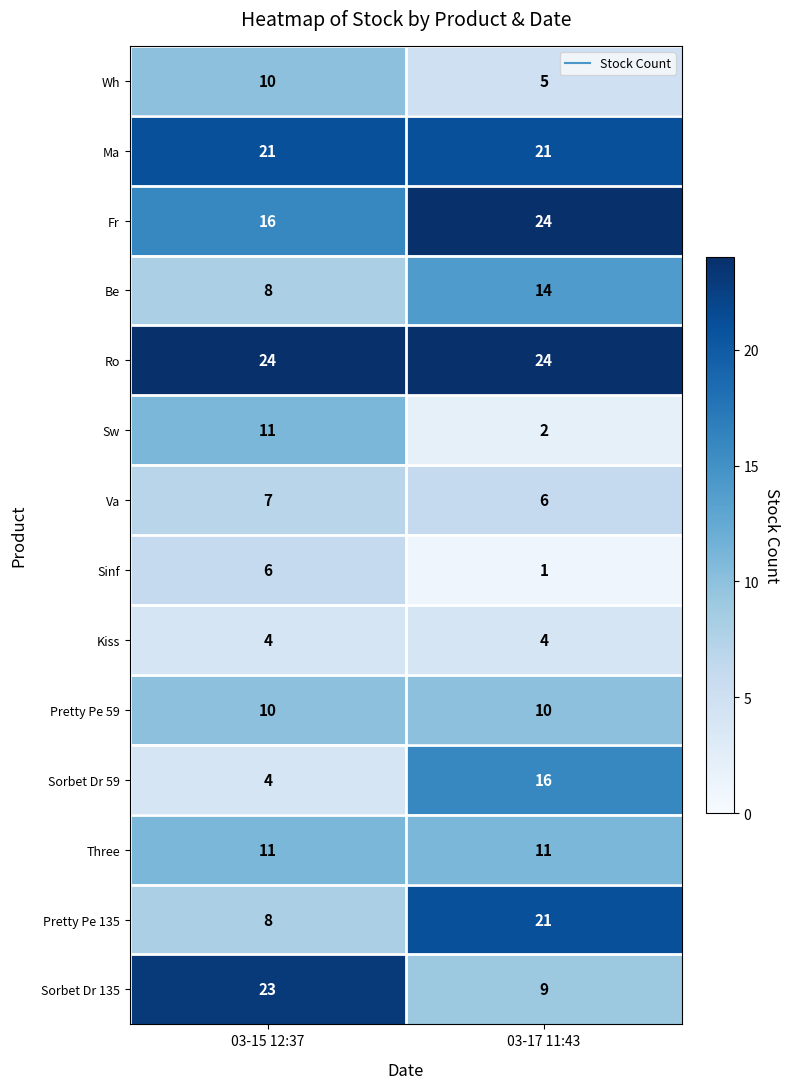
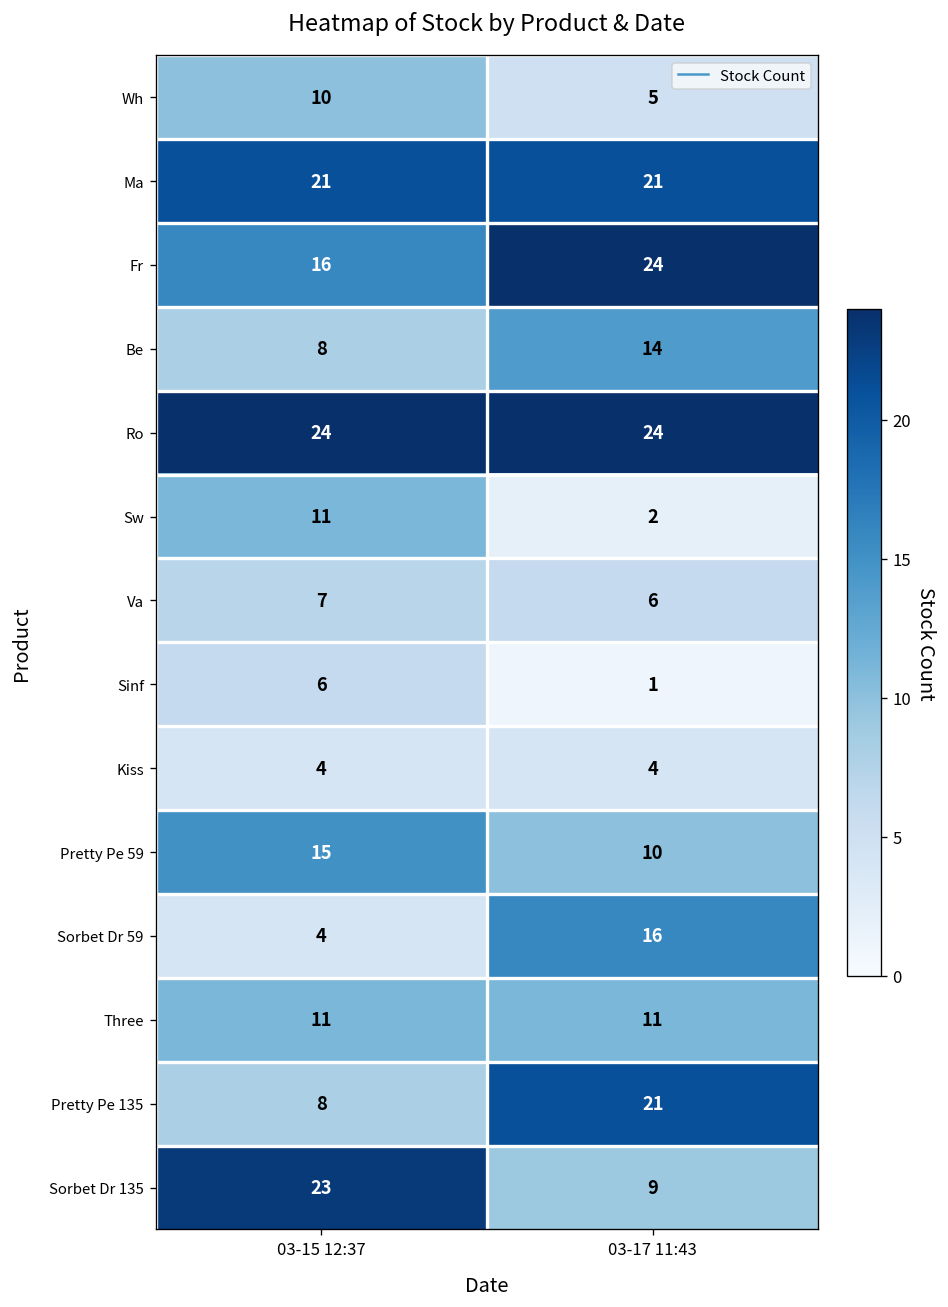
Pretty Pe 59, 03-15 12:37: 10 -> 15
